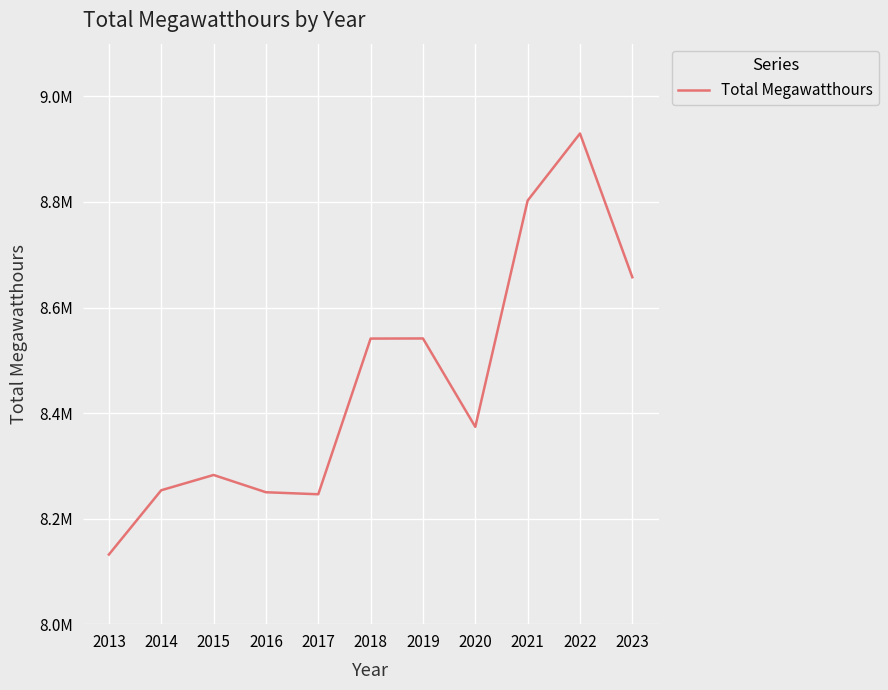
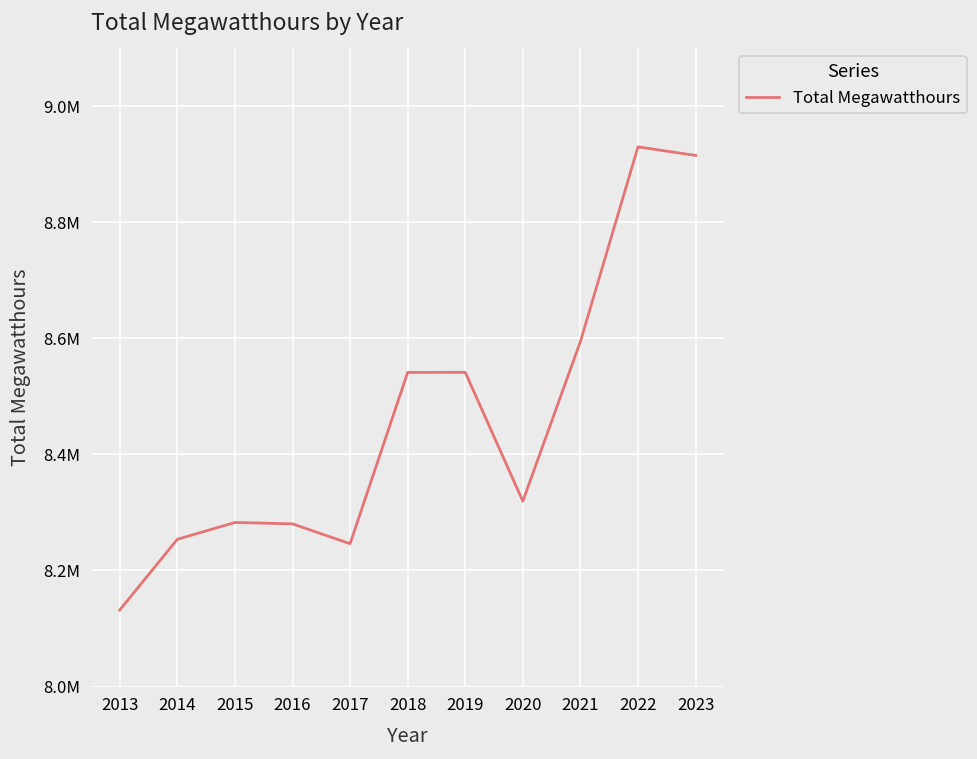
2016: 8250000 -> 8280000
2020: 8370000 -> 8320000
2021: 8800000 -> 8590000
2023: 8660000 -> 8910000
